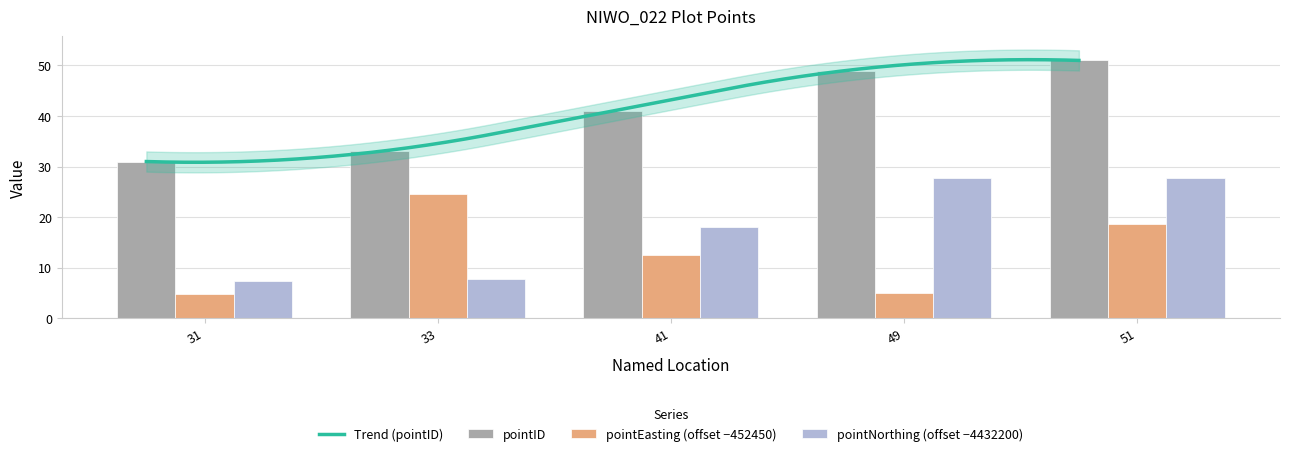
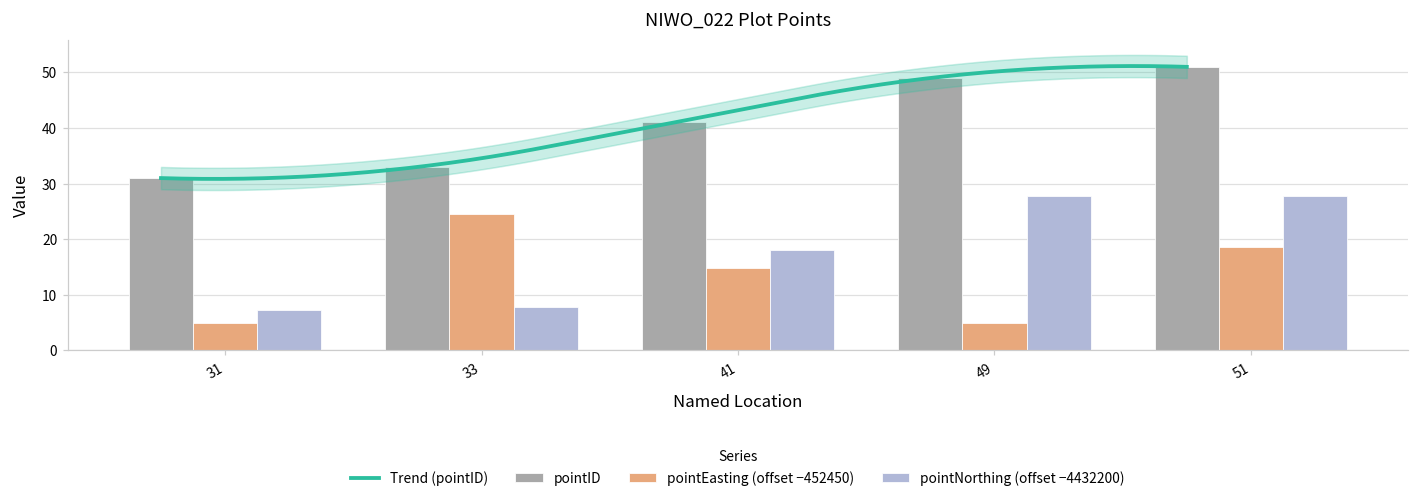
pointEasting (offset −452450), 41: 12 -> 15
